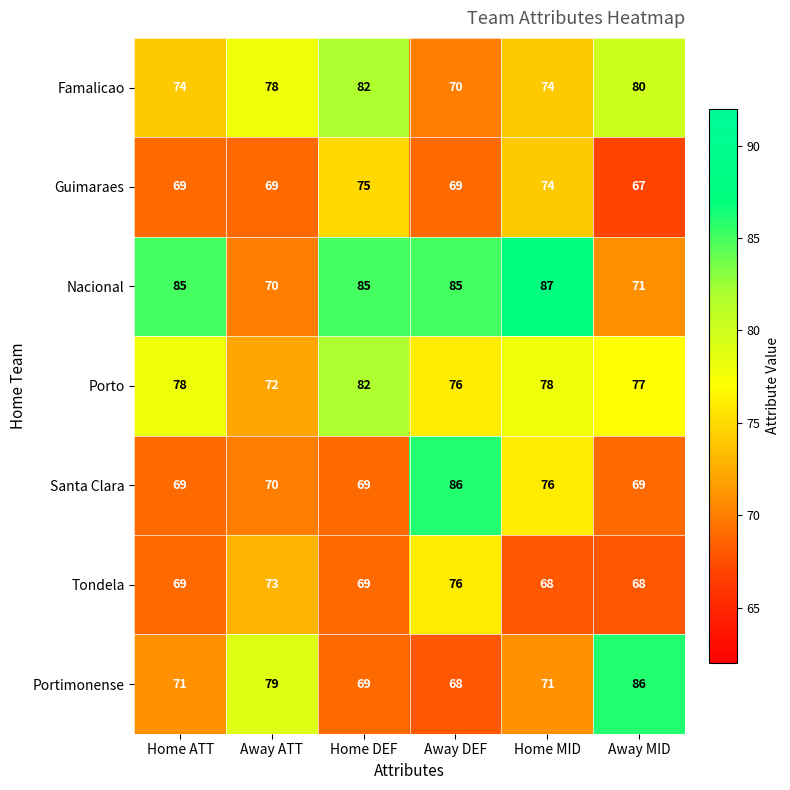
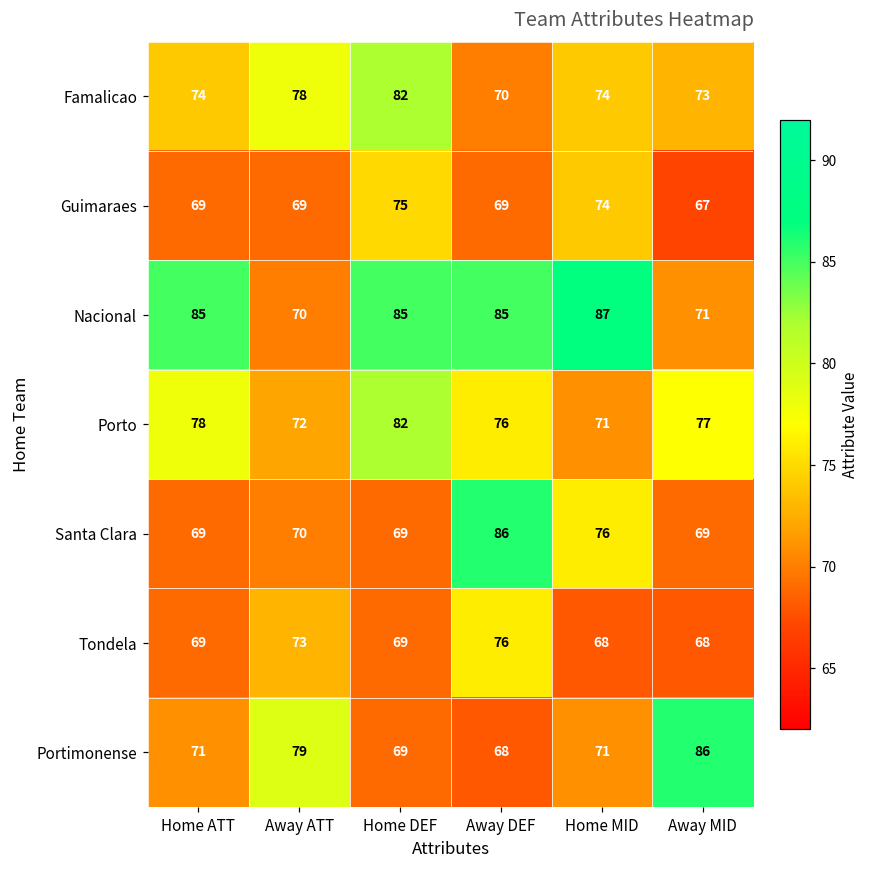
Famalicao, Away MID: 80 -> 73
Porto, Home MID: 78 -> 71
